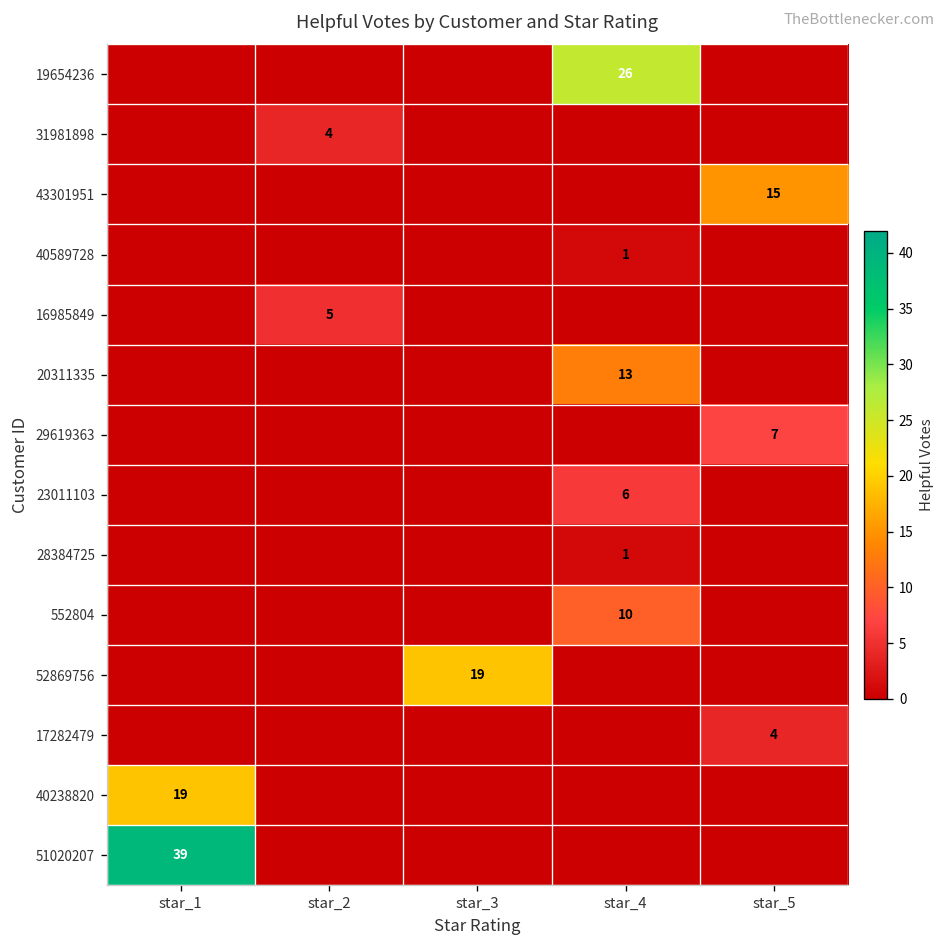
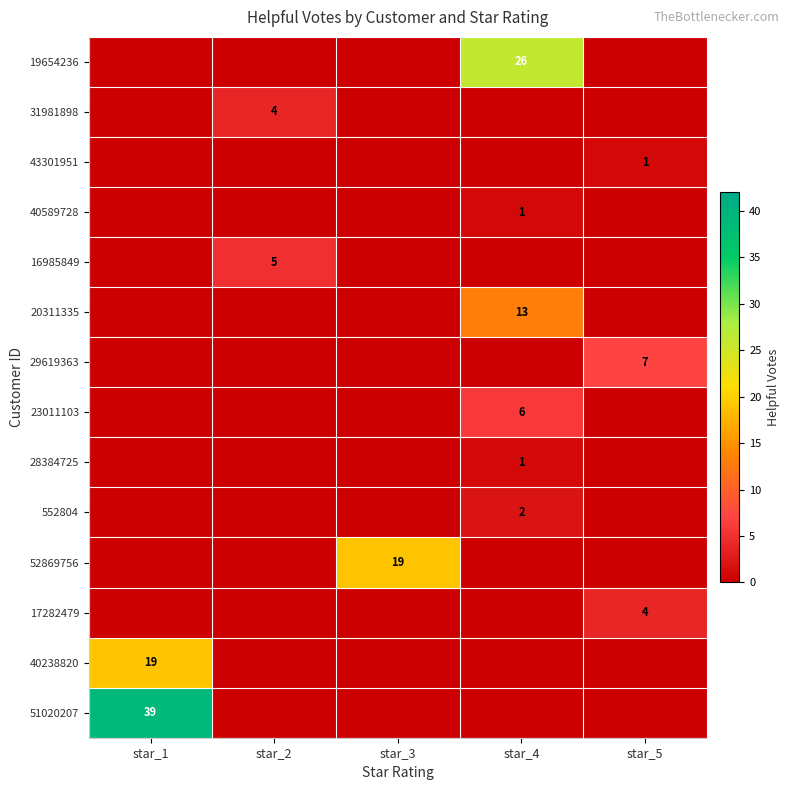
43301951, star_5: 15 -> 1
552804, star_4: 10 -> 2
